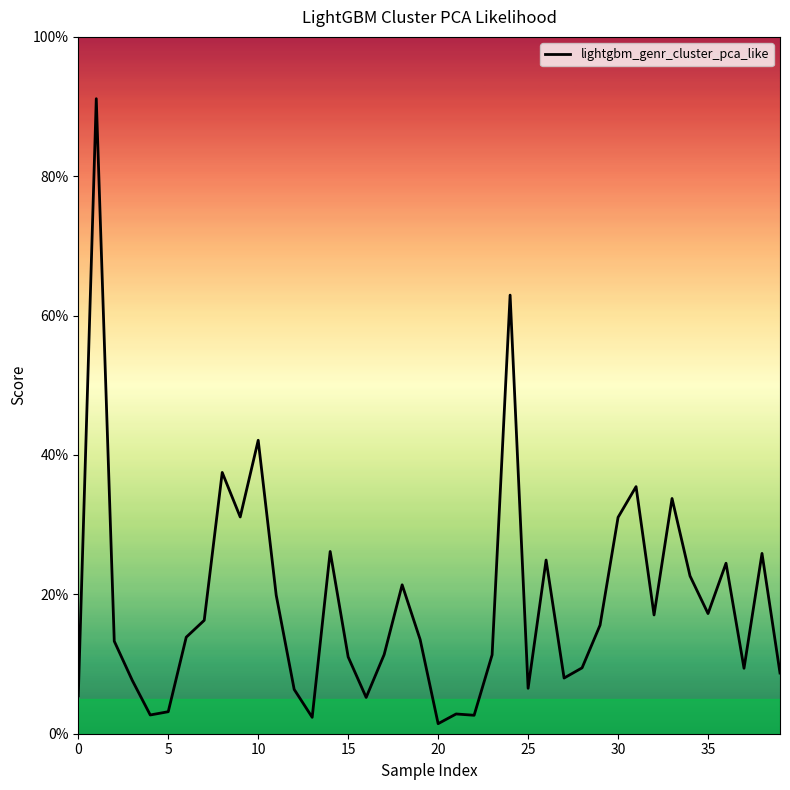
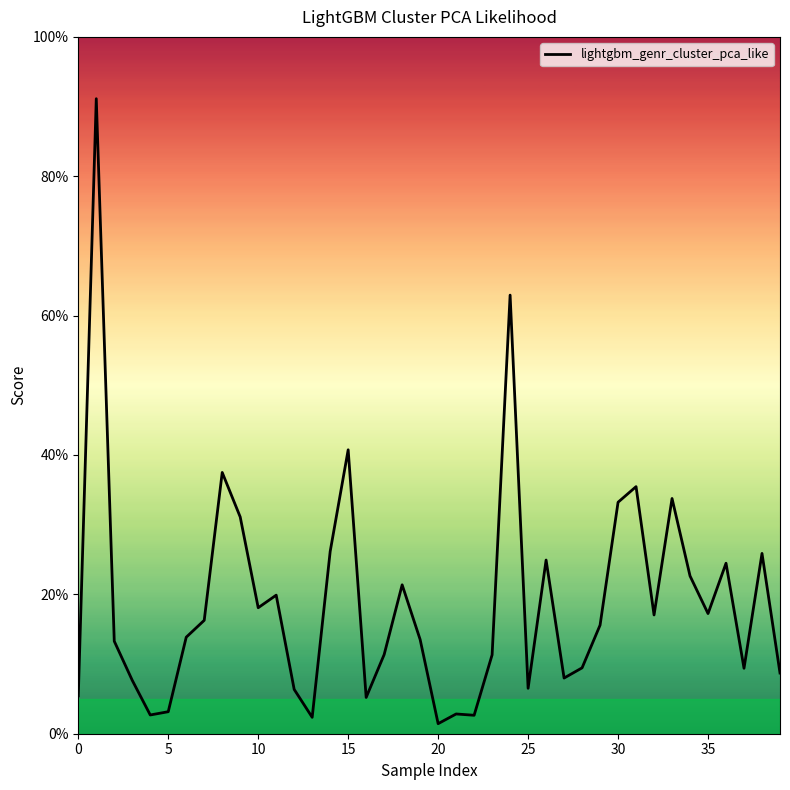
10: 42% -> 18%
15: 11% -> 41%
30: 31% -> 33%
